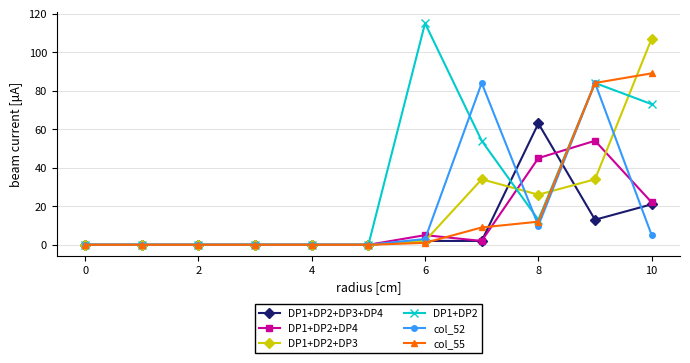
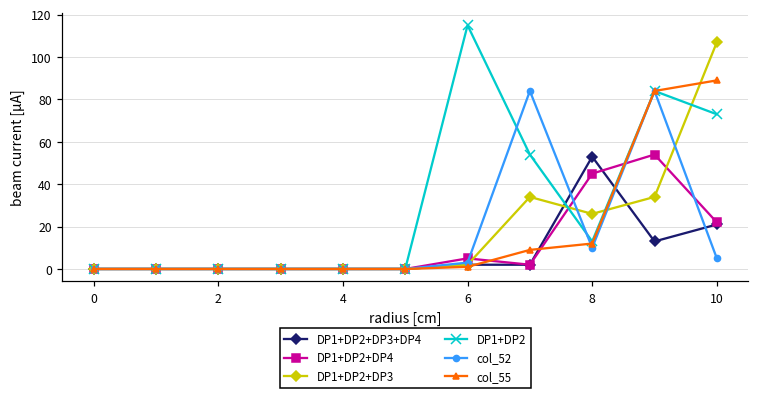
DP1+DP2+DP3+DP4, 8: 63 -> 53
